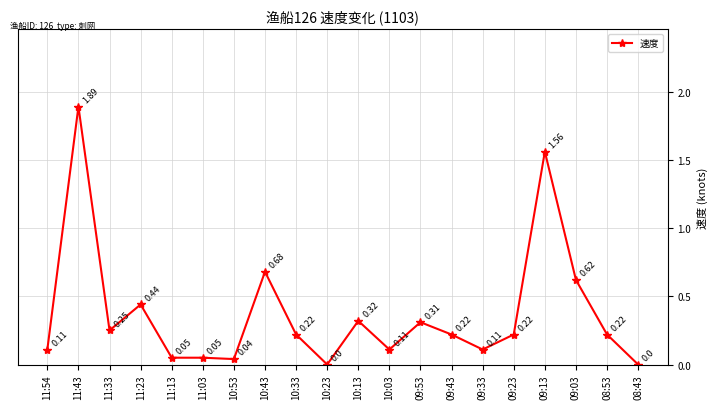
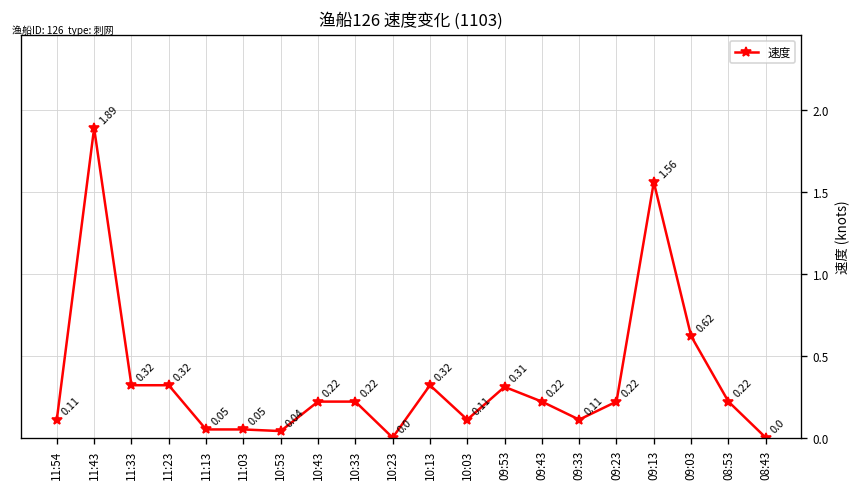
11:33: 0.25 -> 0.32
11:23: 0.44 -> 0.32
10:43: 0.68 -> 0.22
